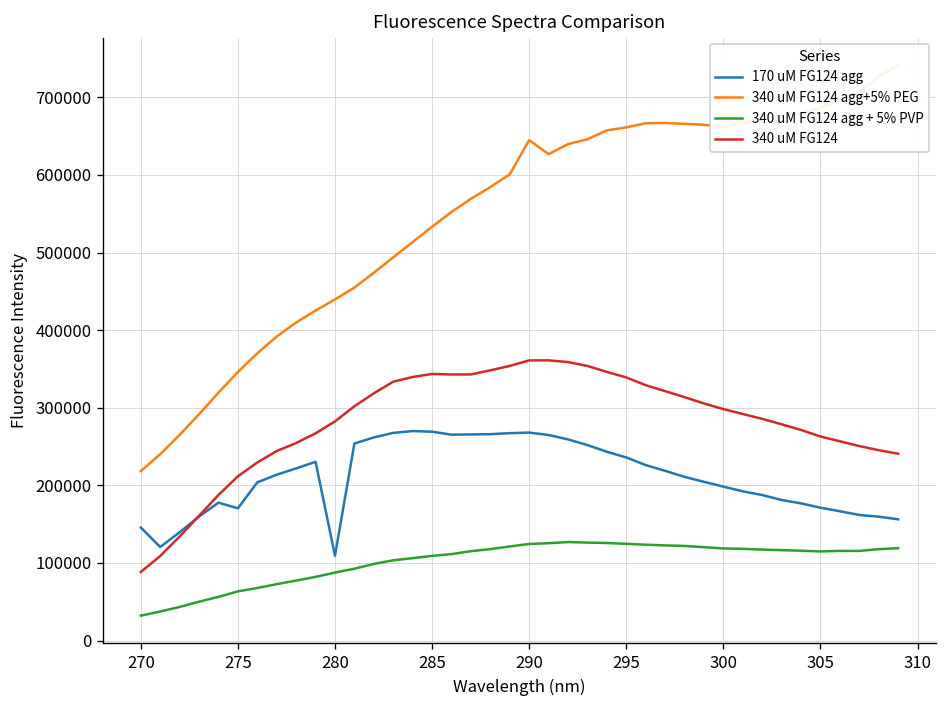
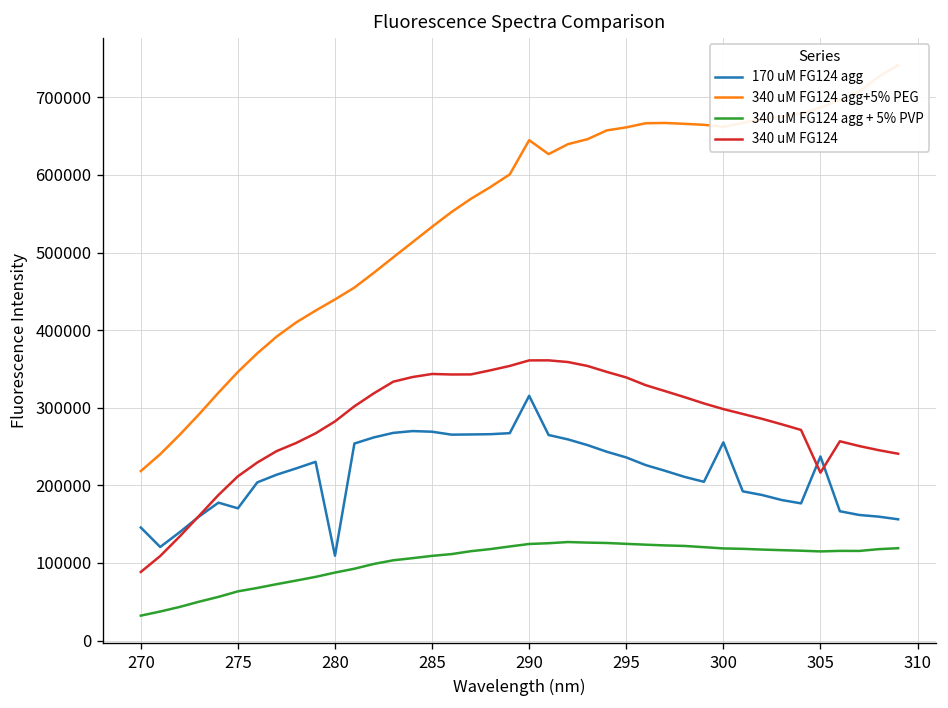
170 uM FG124 agg, 290: 270000 -> 320000
170 uM FG124 agg, 300: 200000 -> 260000
170 uM FG124 agg, 305: 170000 -> 240000
340 uM FG124, 305: 260000 -> 220000
